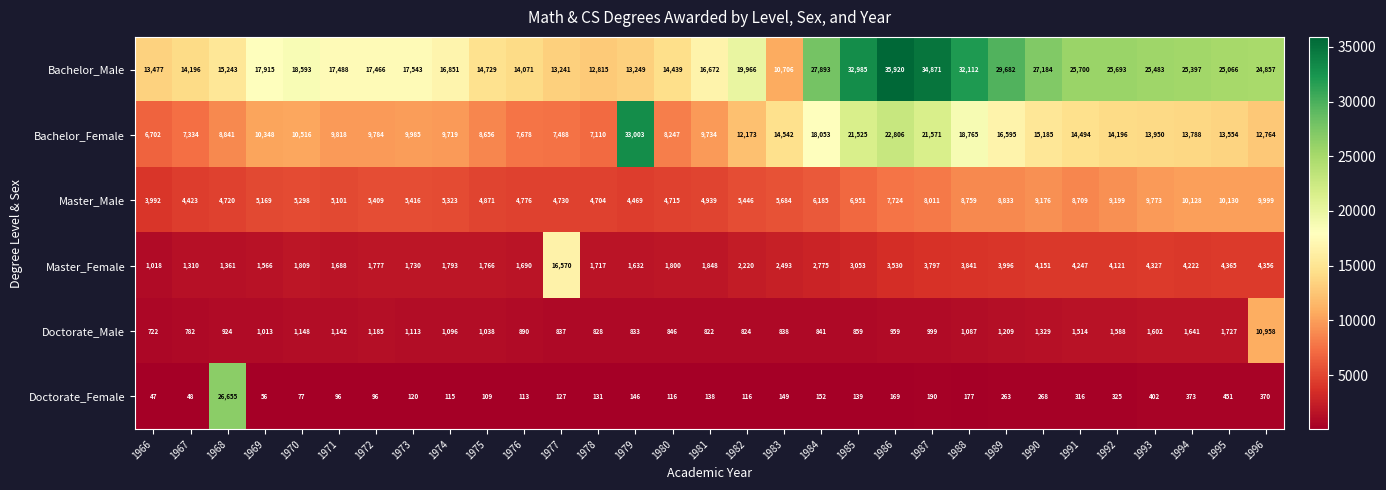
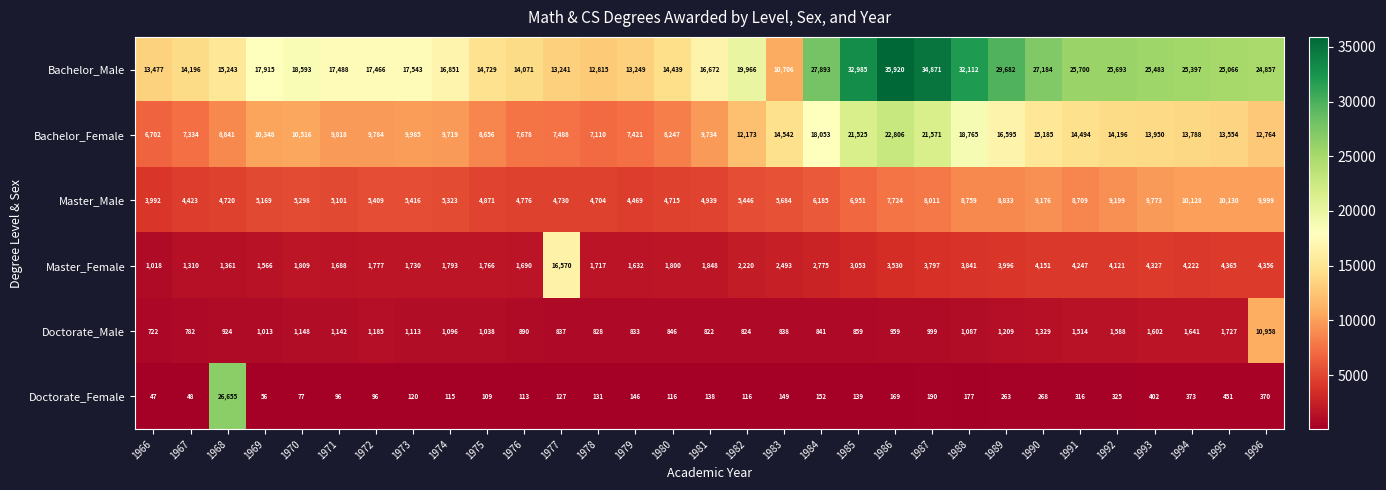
Bachelor_Female, 1979: 33,003 -> 7,421
